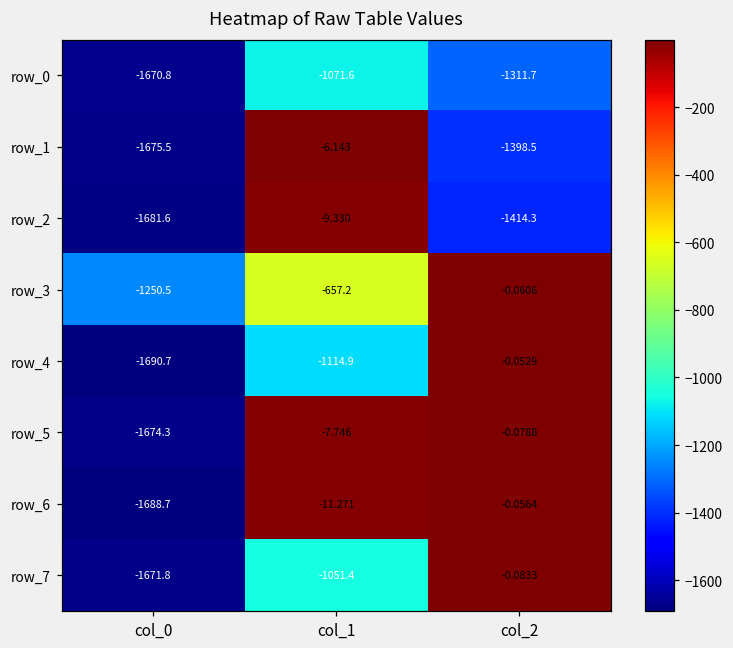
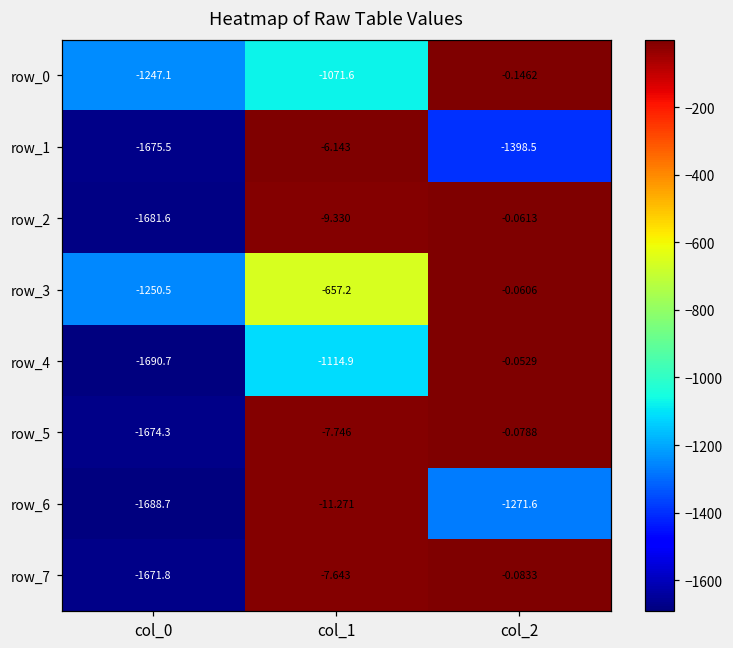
row_0, col_0: -1670.8 -> -1247.1
row_0, col_2: -1311.7 -> -0.1462
row_2, col_2: -1414.3 -> -0.0613
row_6, col_2: -0.0564 -> -1271.6
row_7, col_1: -1051.4 -> -7.643
